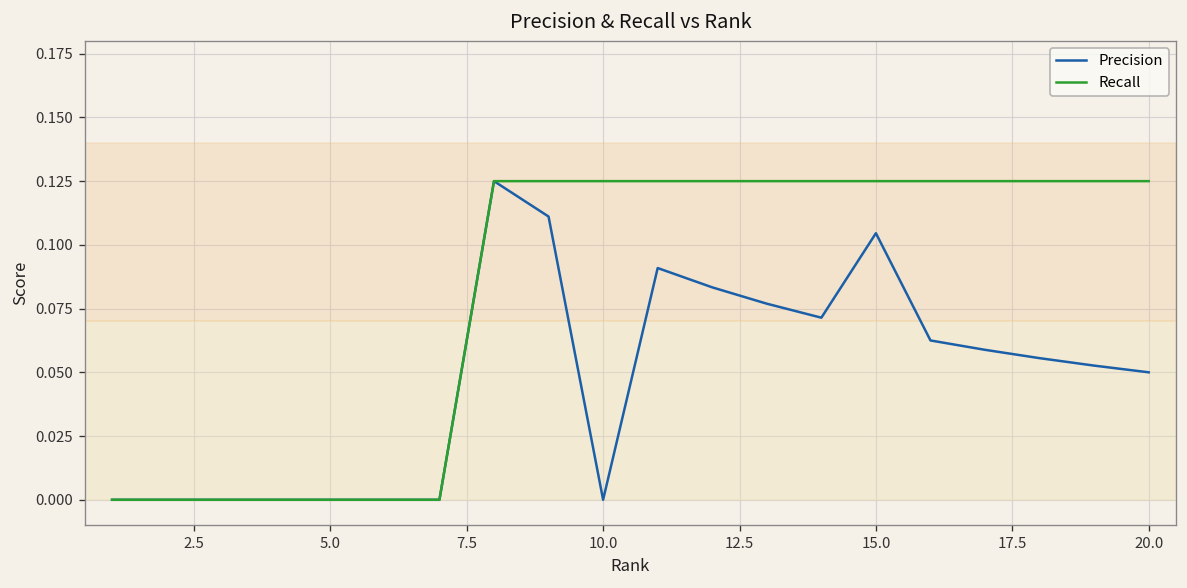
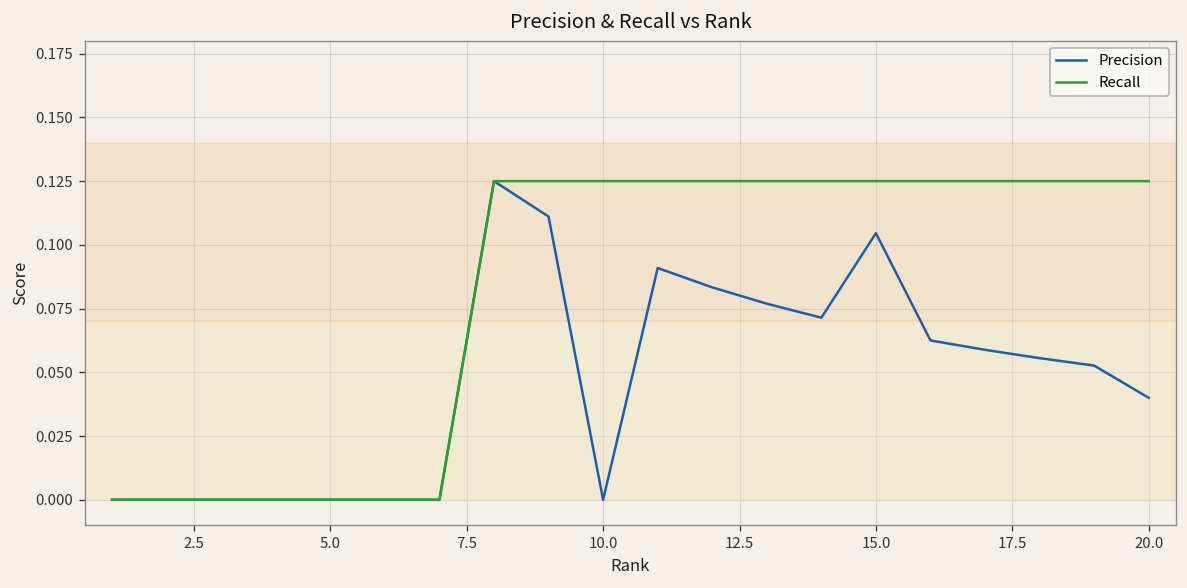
Precision, 20.0: 0.05 -> 0.04
